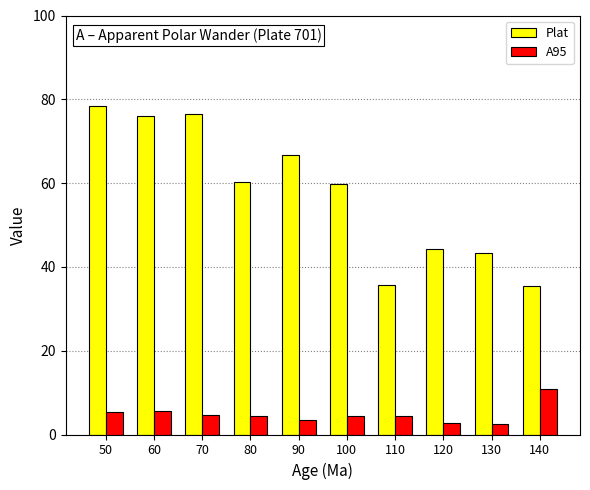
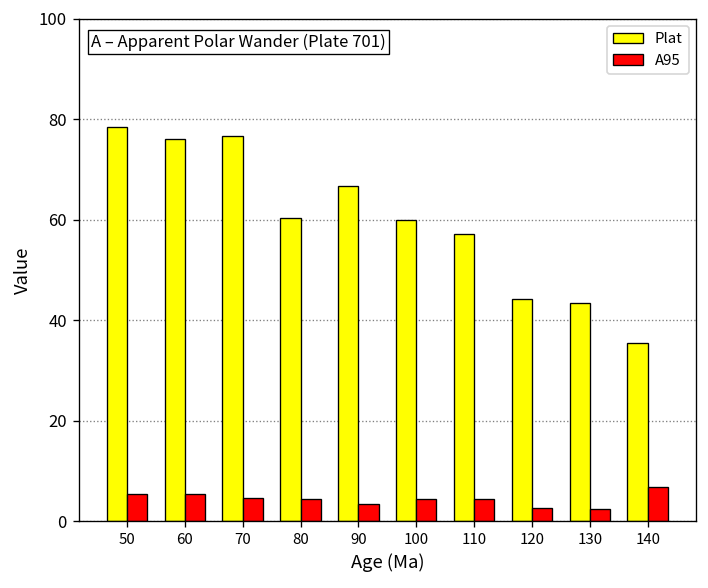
Plat, 110: 36 -> 57
A95, 140: 11 -> 7
